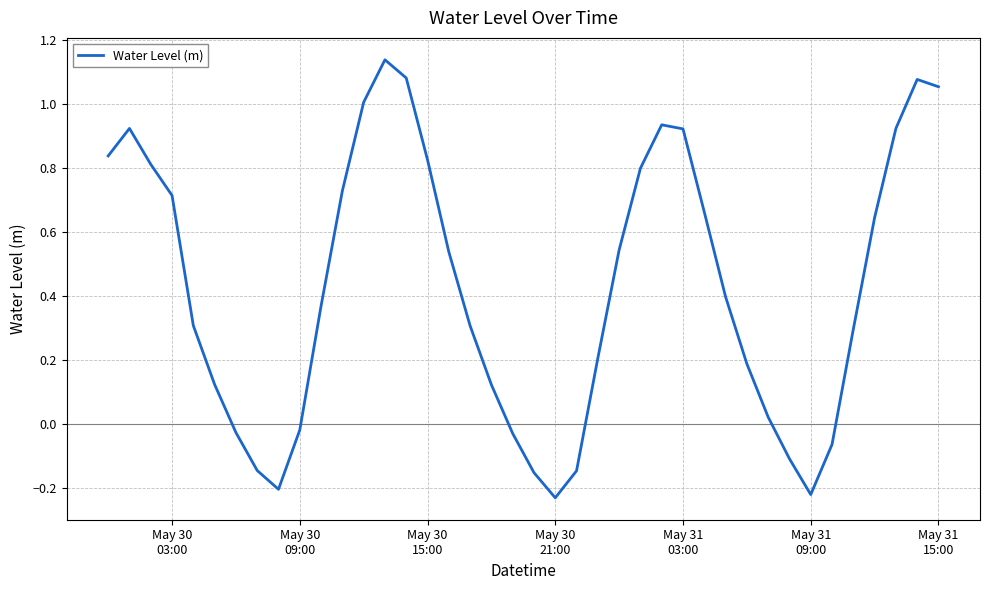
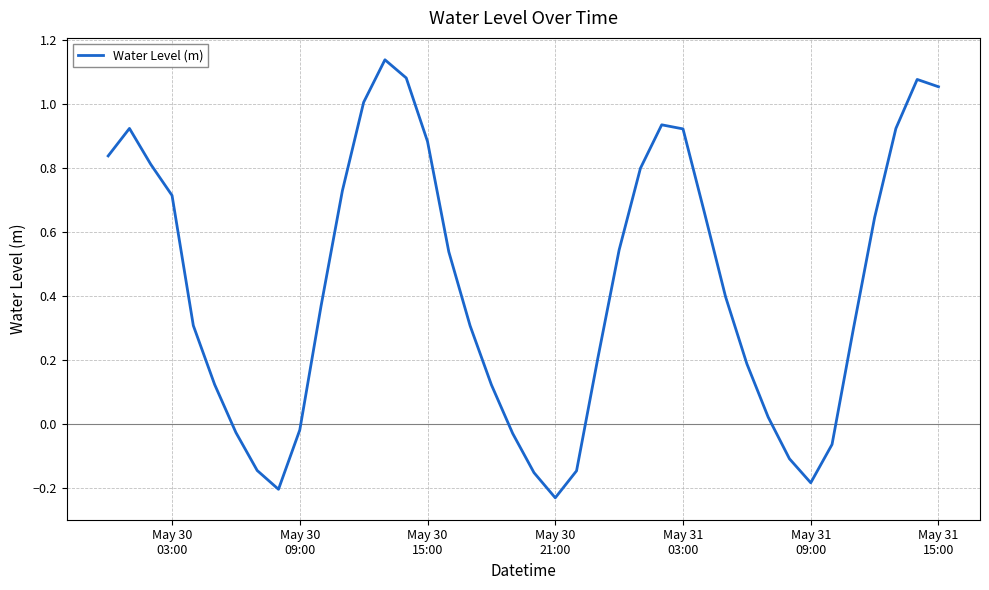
May 30 15:00: 0.83 -> 0.88
May 31 09:00: -0.22 -> -0.18
